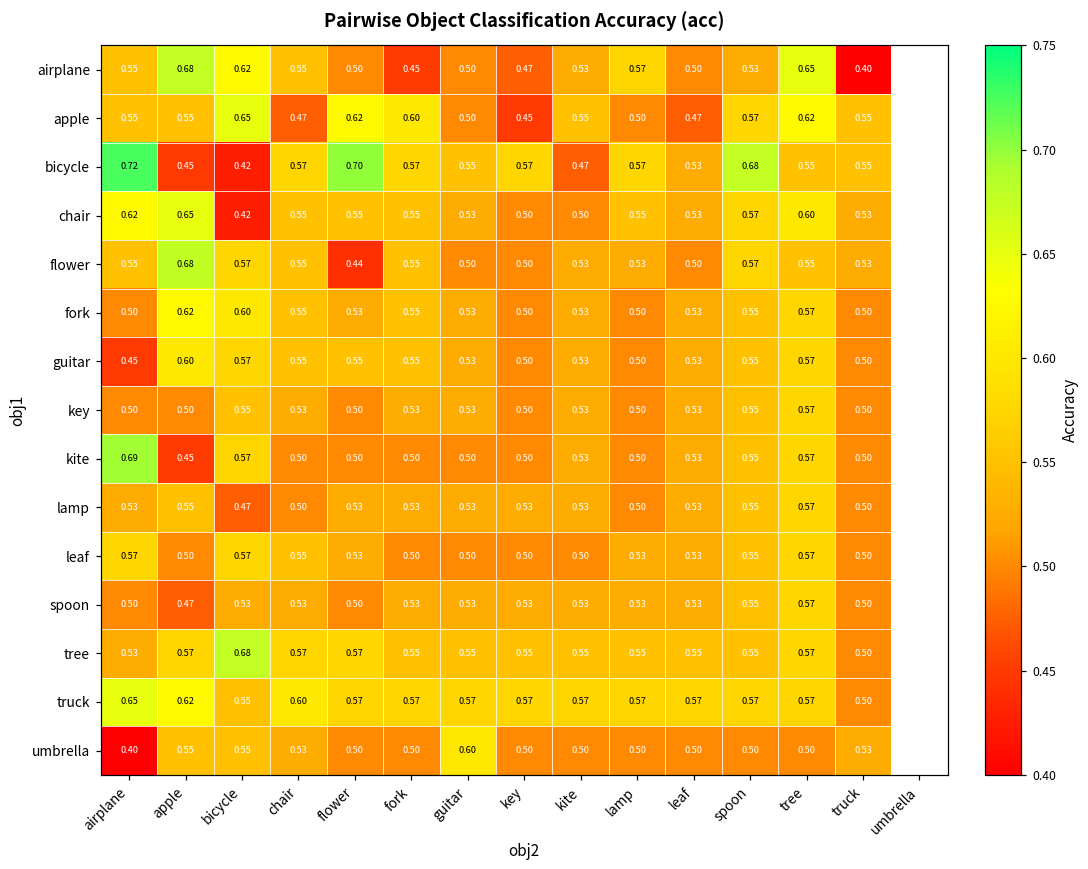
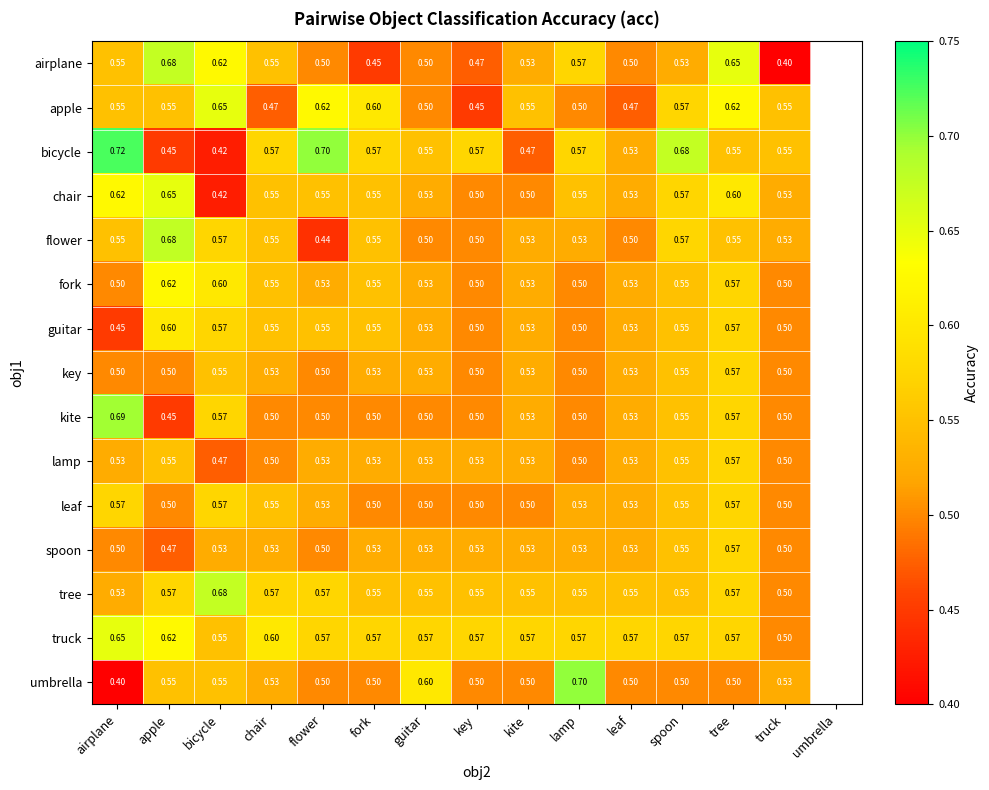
umbrella, lamp: 0.50 -> 0.70
